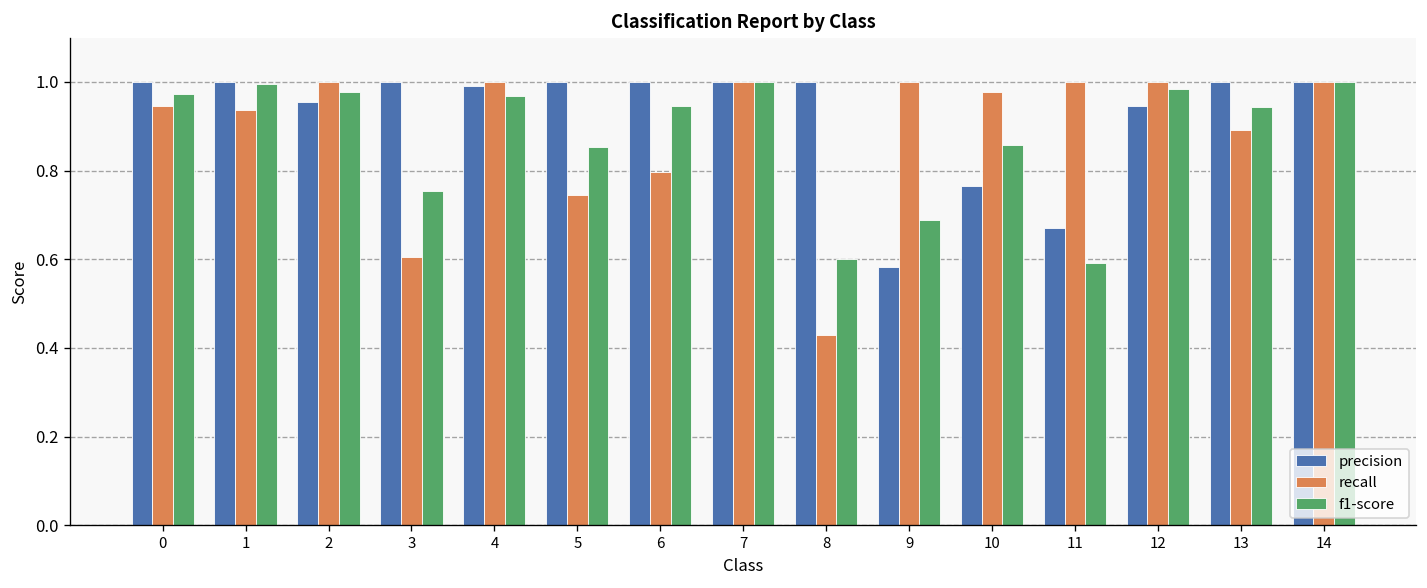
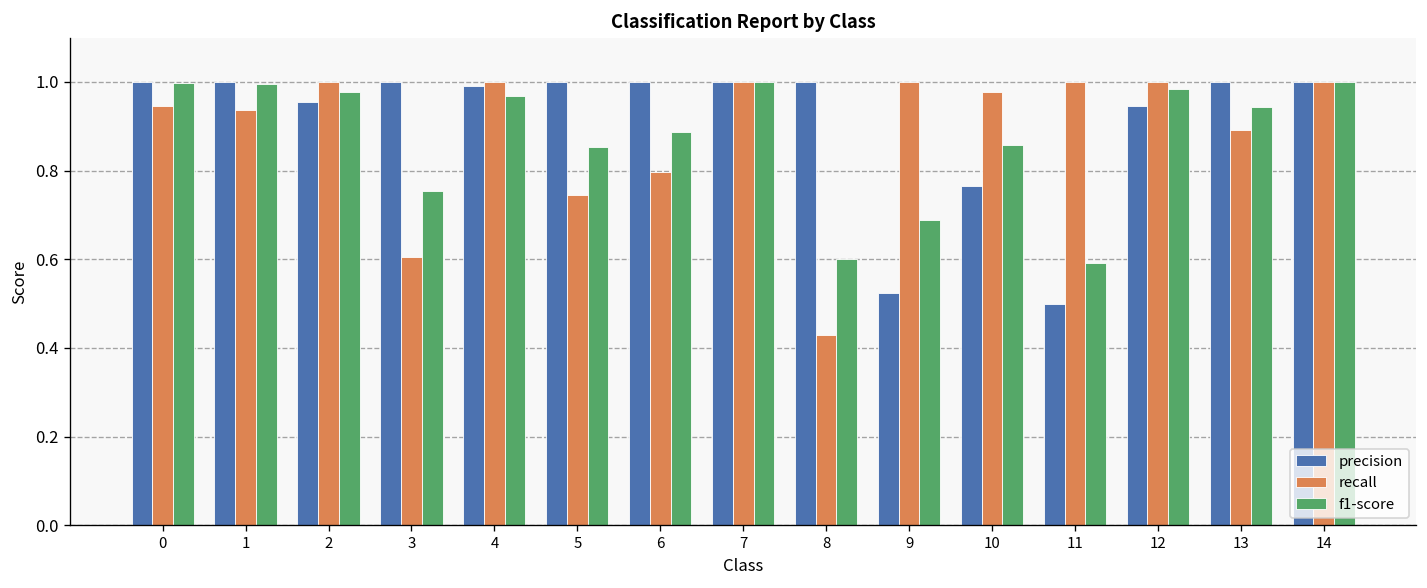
f1-score, 0: 0.97 -> 1.00
f1-score, 6: 0.95 -> 0.89
precision, 9: 0.58 -> 0.52
precision, 11: 0.67 -> 0.50
